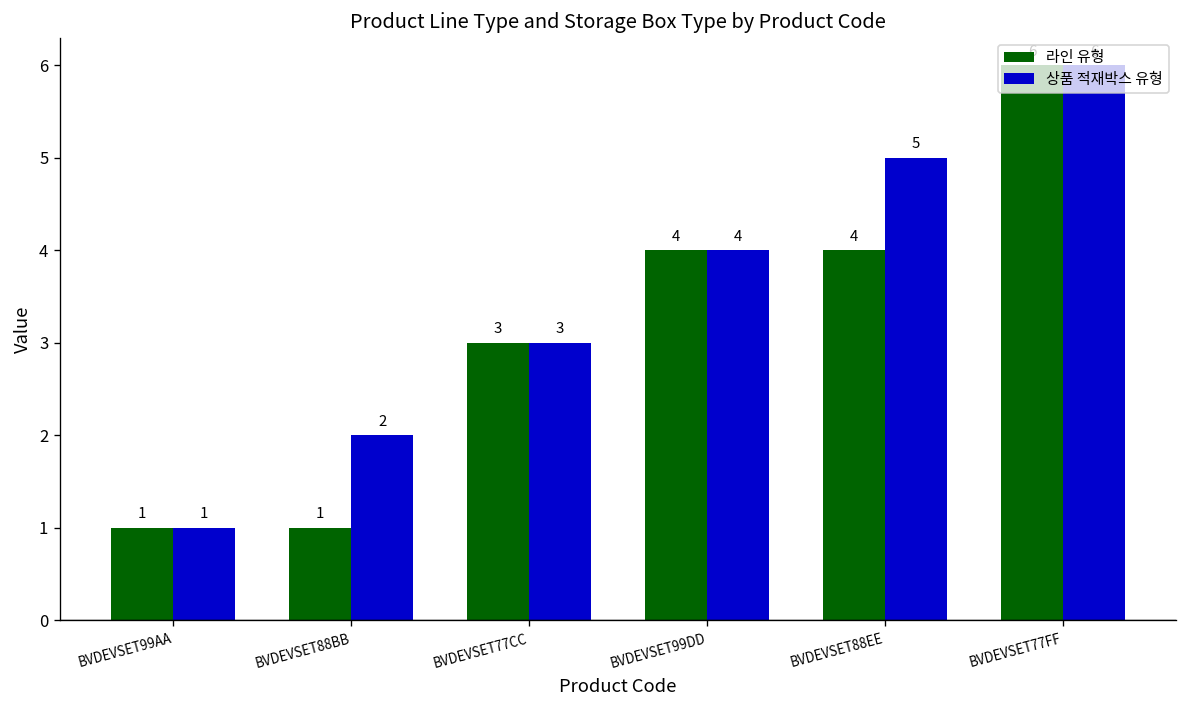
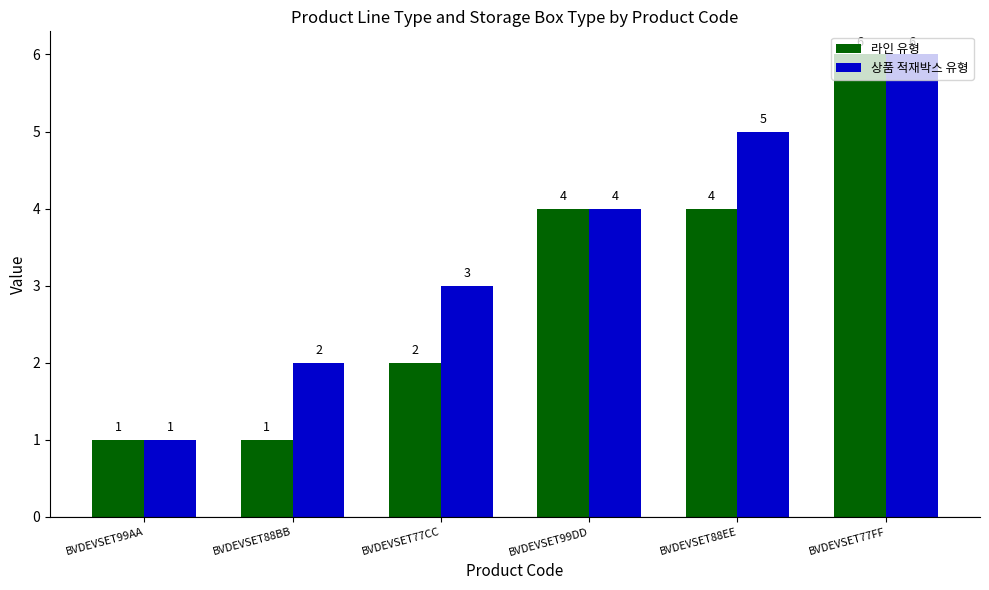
라인 유형, BVDEVSET77CC: 3 -> 2
